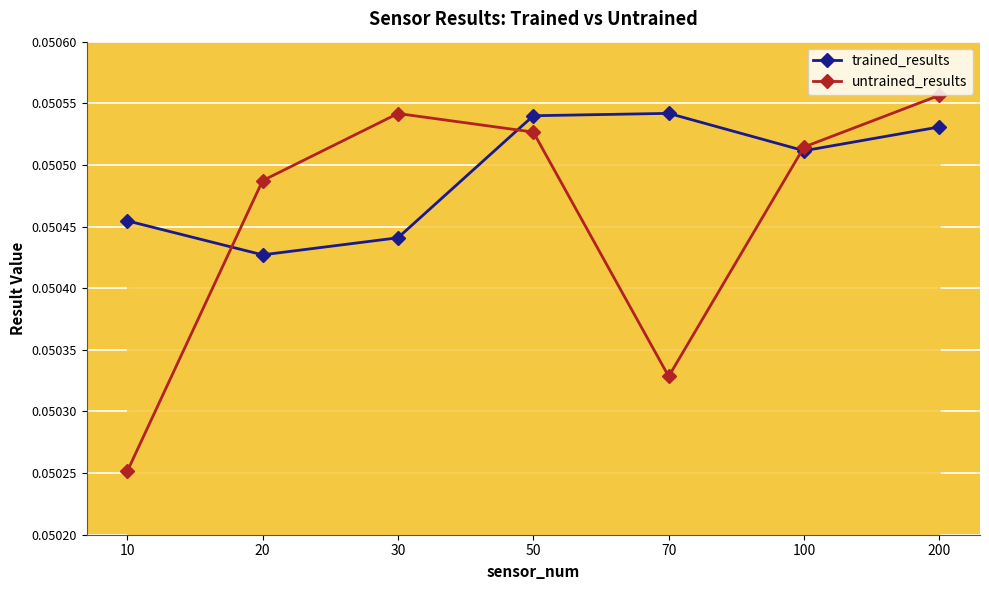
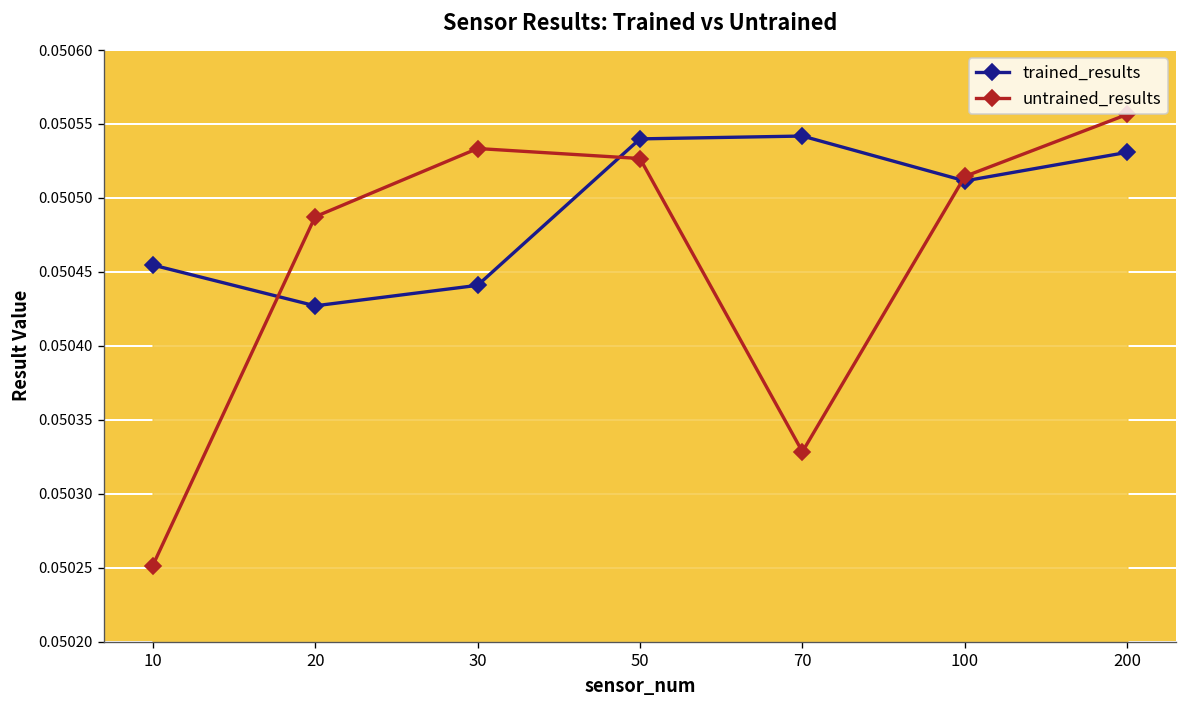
untrained_results, 30: 0.050542 -> 0.050533
